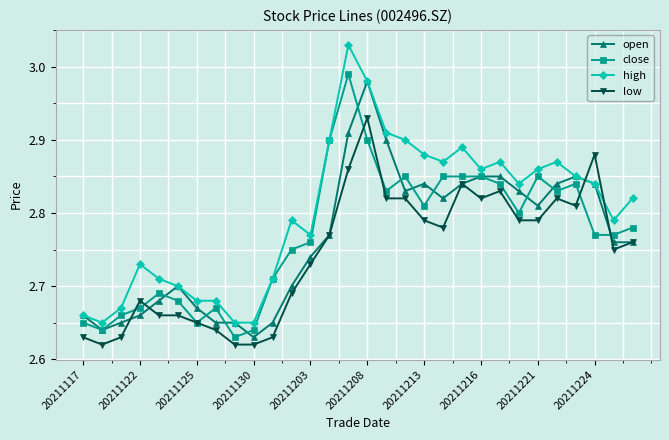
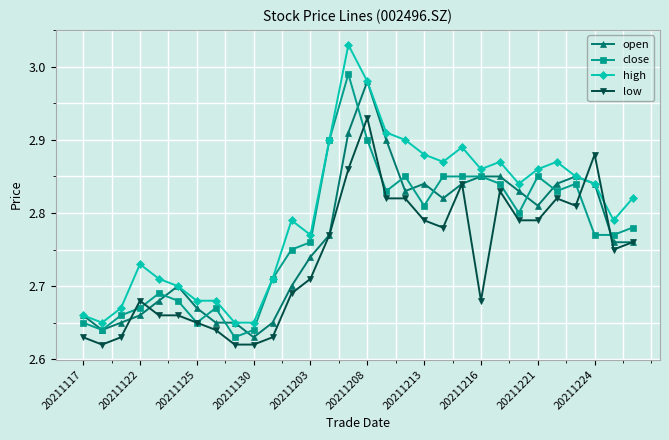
low, 20211203: 2.73 -> 2.71
low, 20211216: 2.82 -> 2.68
